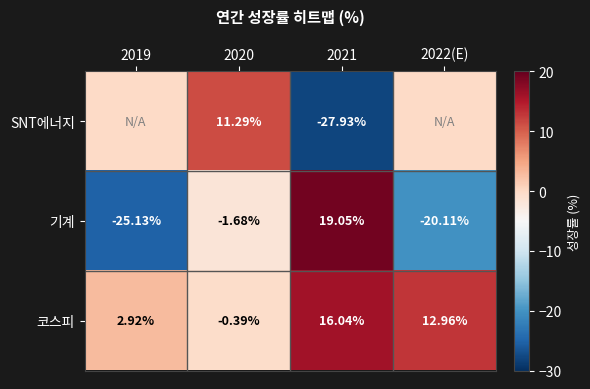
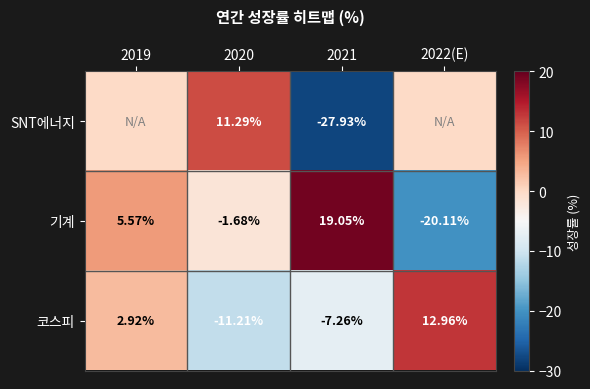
기계, 2019: -25.13% -> 5.57%
코스피, 2020: -0.39% -> -11.21%
코스피, 2021: 16.04% -> -7.26%
